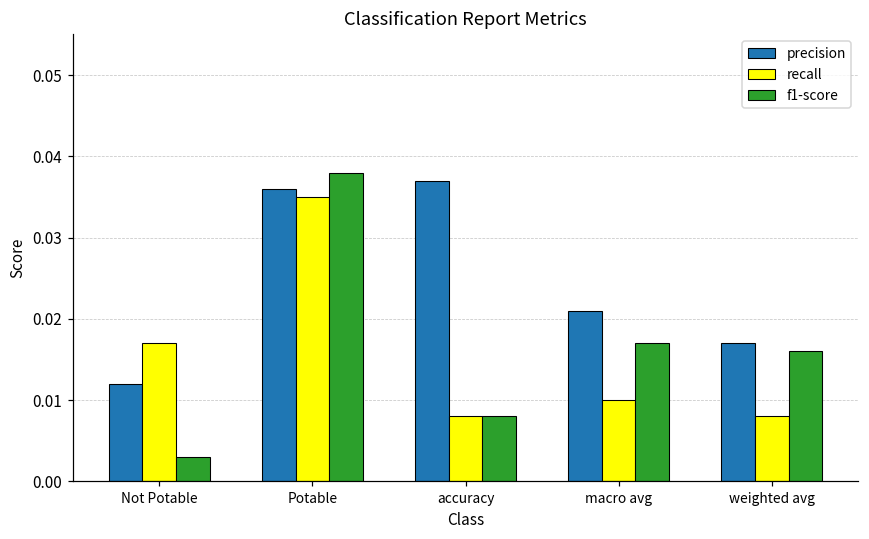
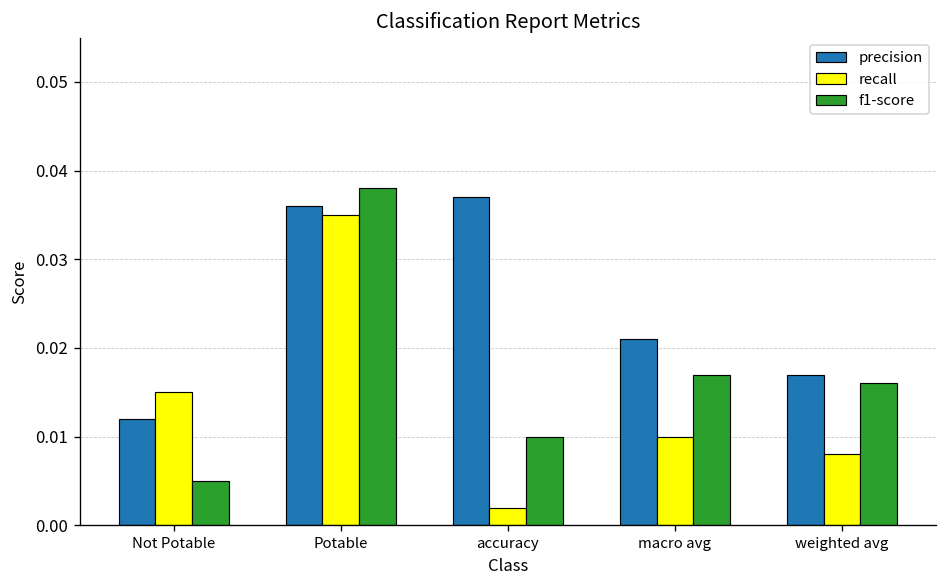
recall, Not Potable: 0.017 -> 0.015
f1-score, Not Potable: 0.003 -> 0.005
recall, accuracy: 0.008 -> 0.002
f1-score, accuracy: 0.008 -> 0.010
